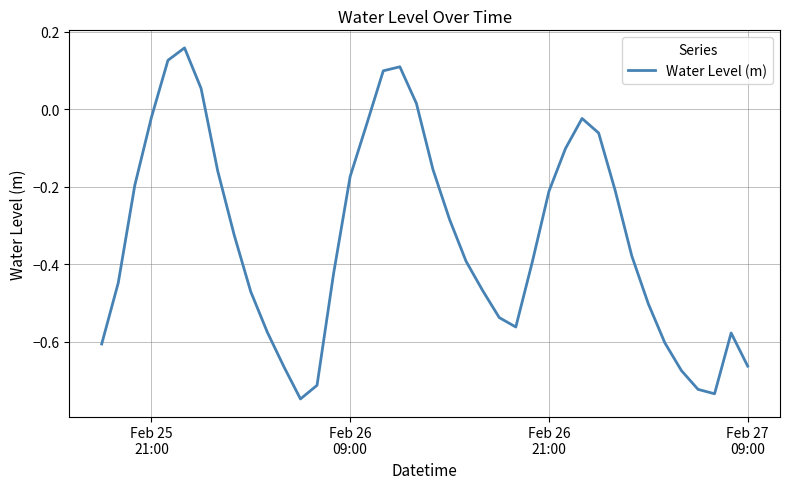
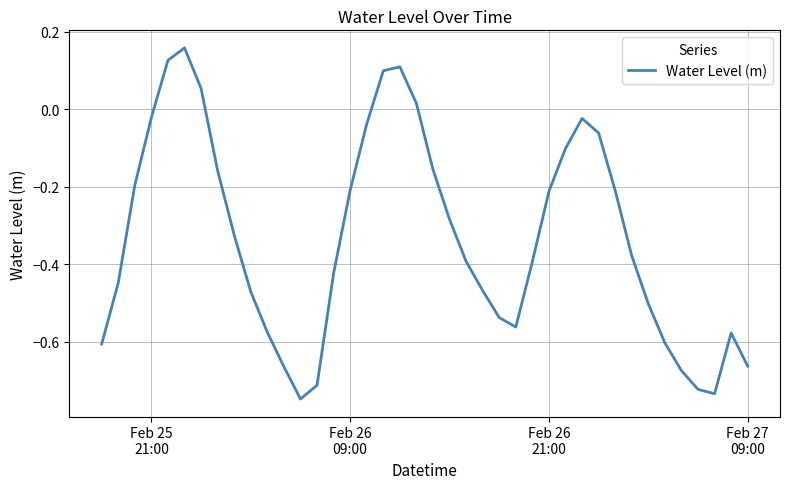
Feb 26 09:00: -0.17 -> -0.21
